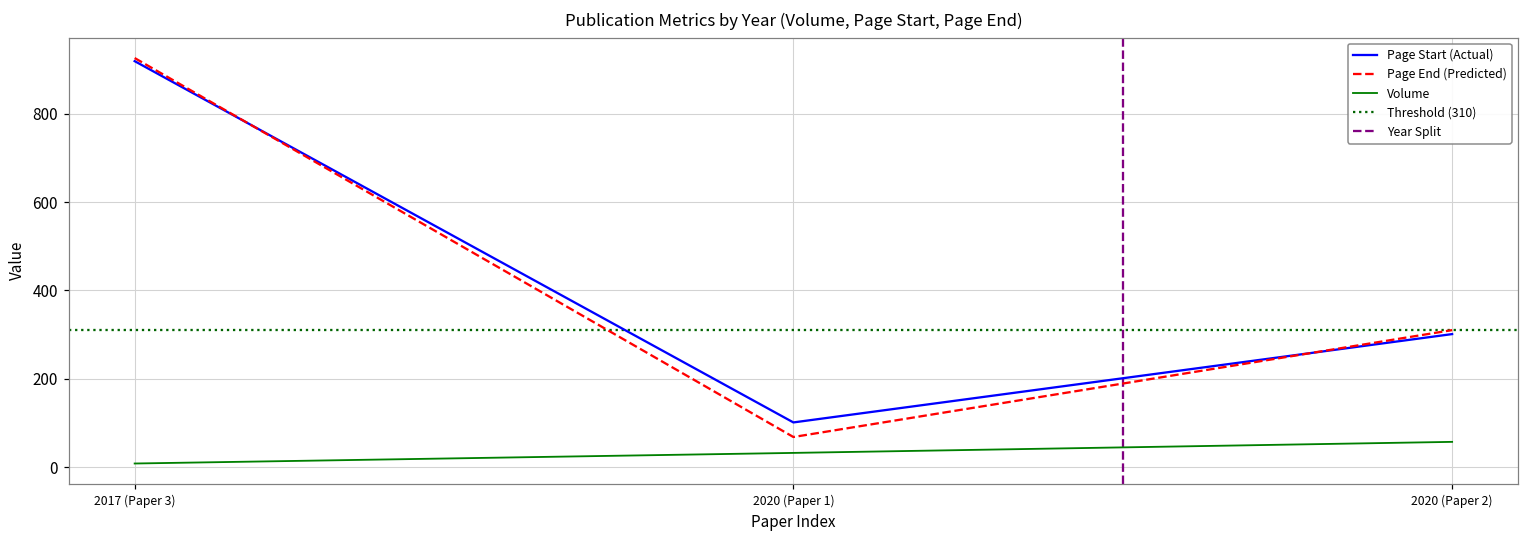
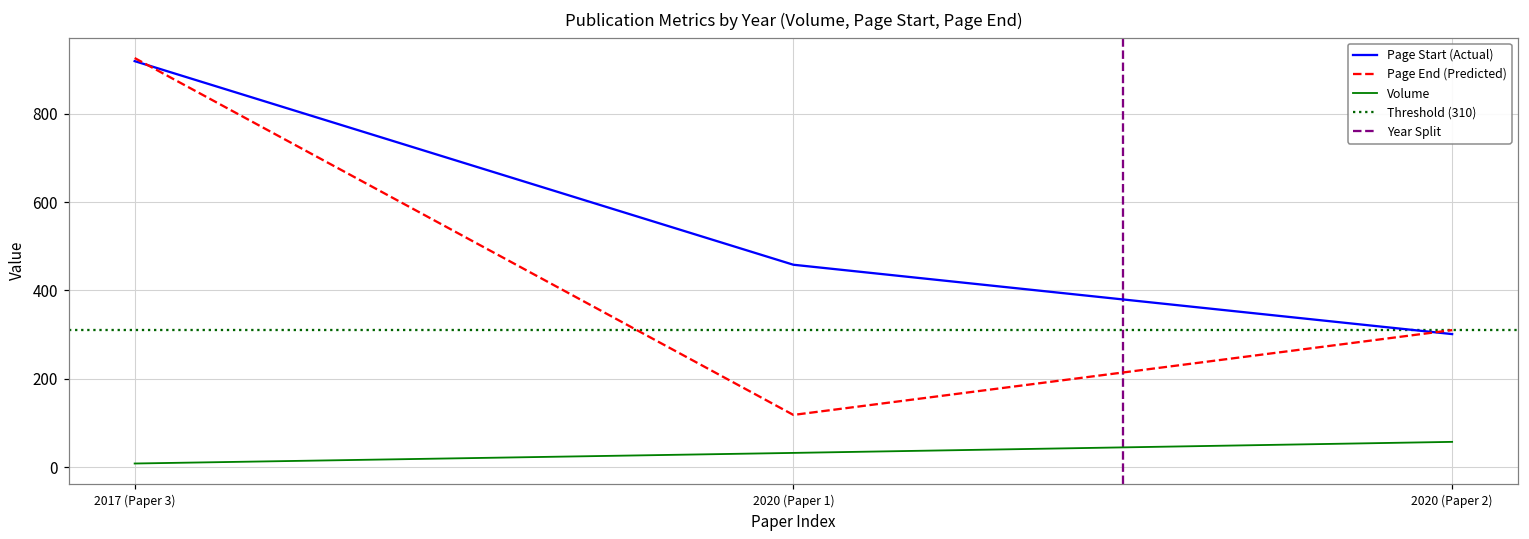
Page Start (Actual), 2020 (Paper 1): 100 -> 460
Page End (Predicted), 2020 (Paper 1): 70 -> 120
